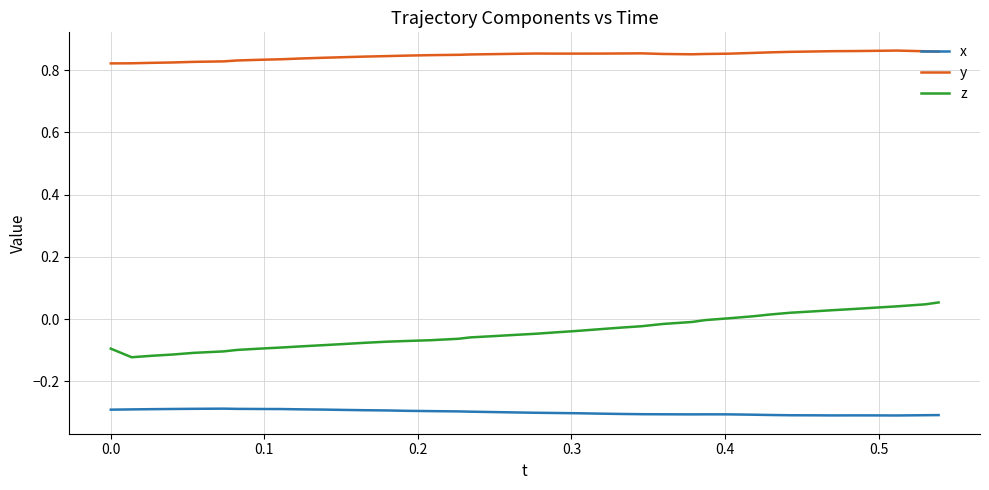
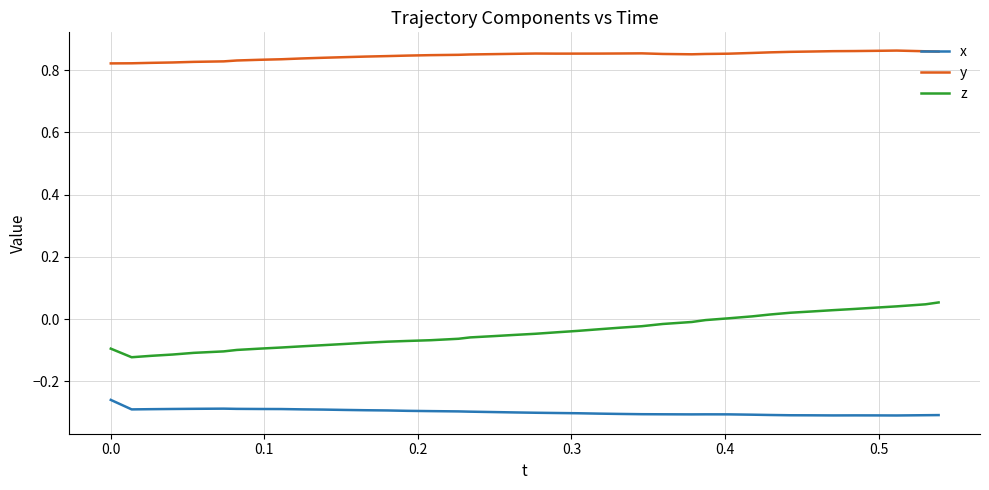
x, 0.0: -0.29 -> -0.26
